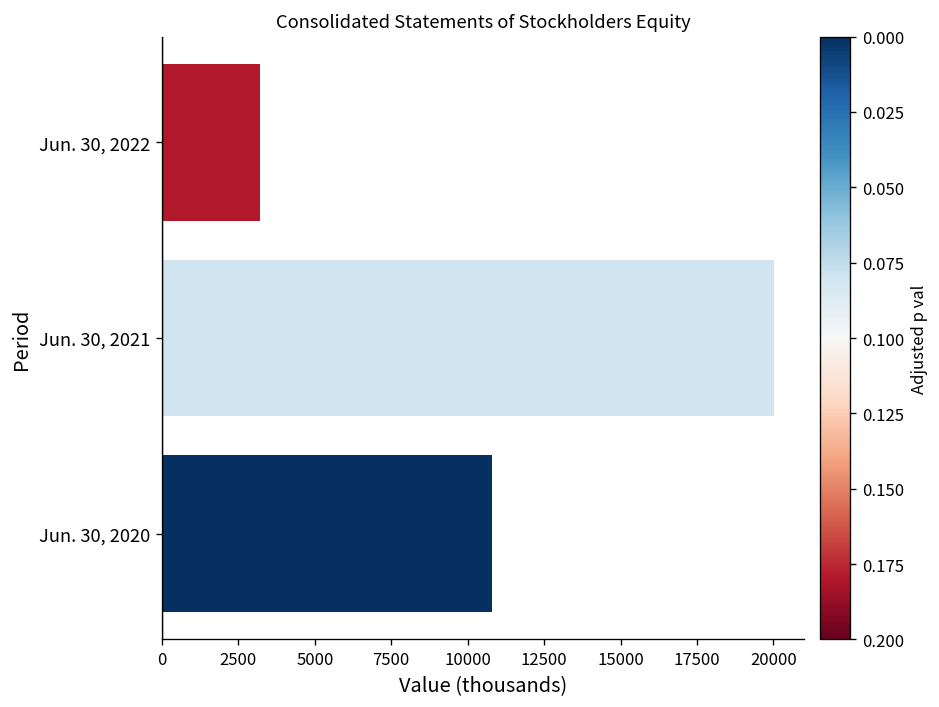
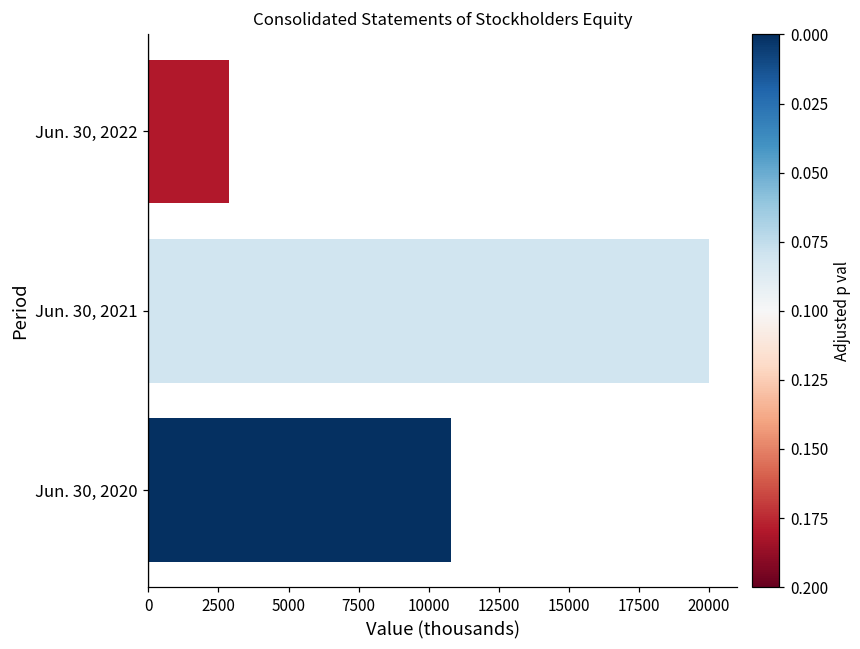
Jun. 30, 2022: 3200 -> 2900
